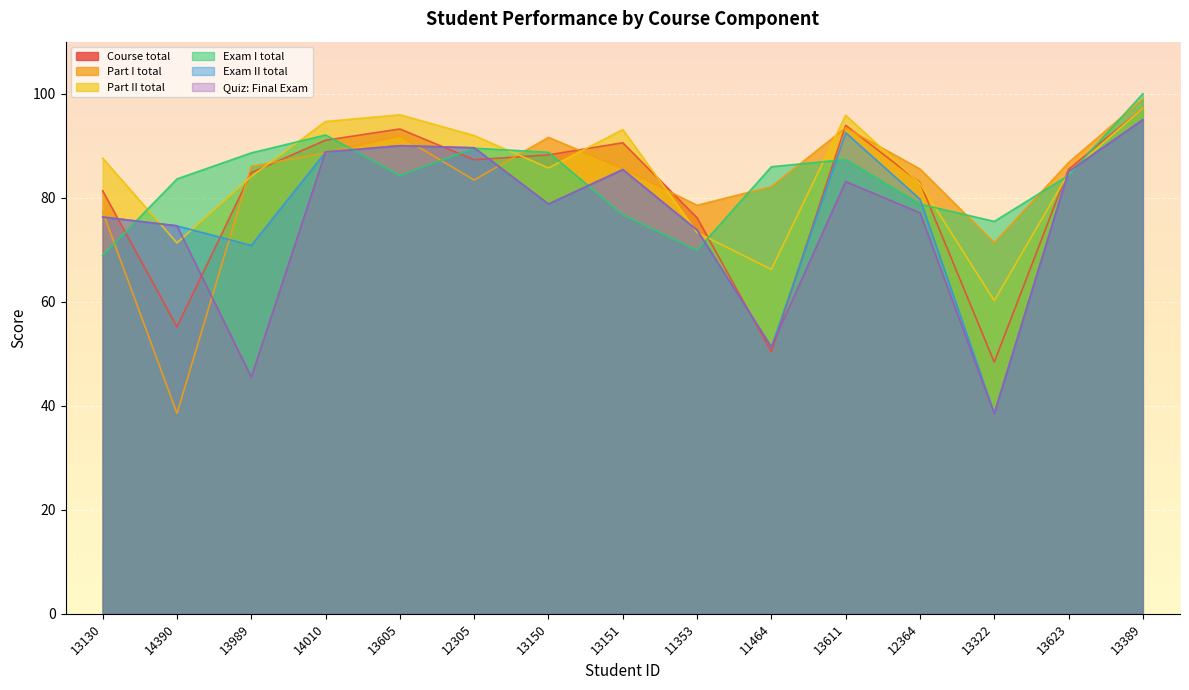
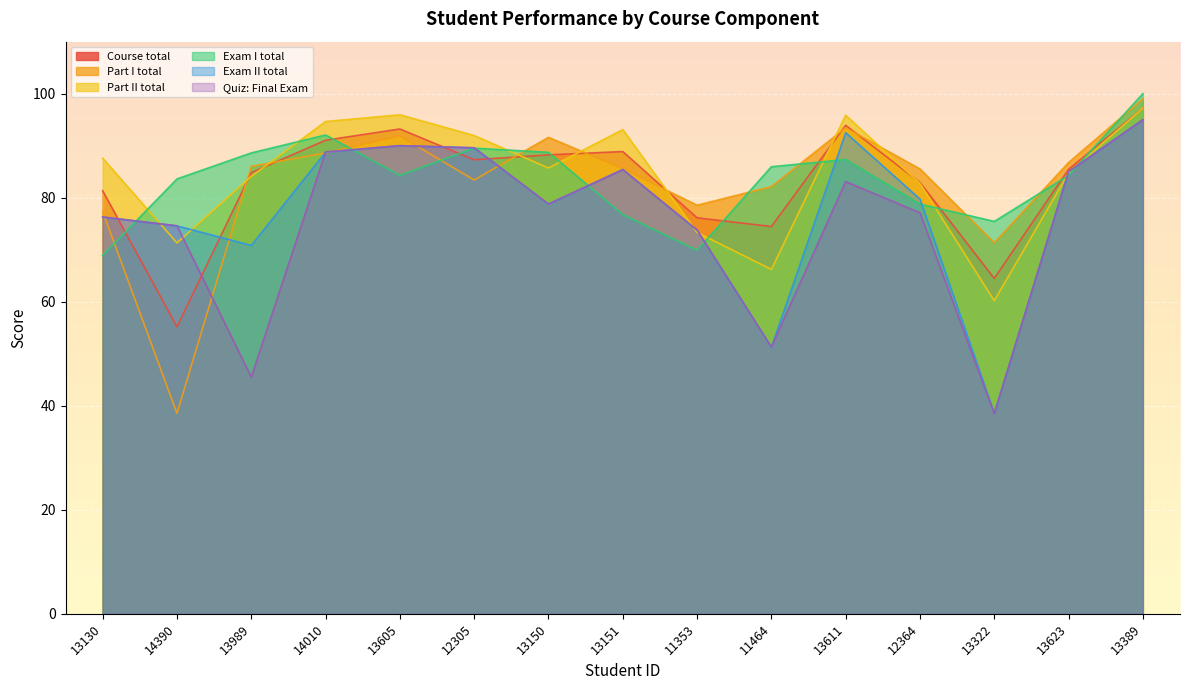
Course total, 13151: 91 -> 89
Course total, 11464: 50 -> 74
Course total, 13322: 48 -> 64
